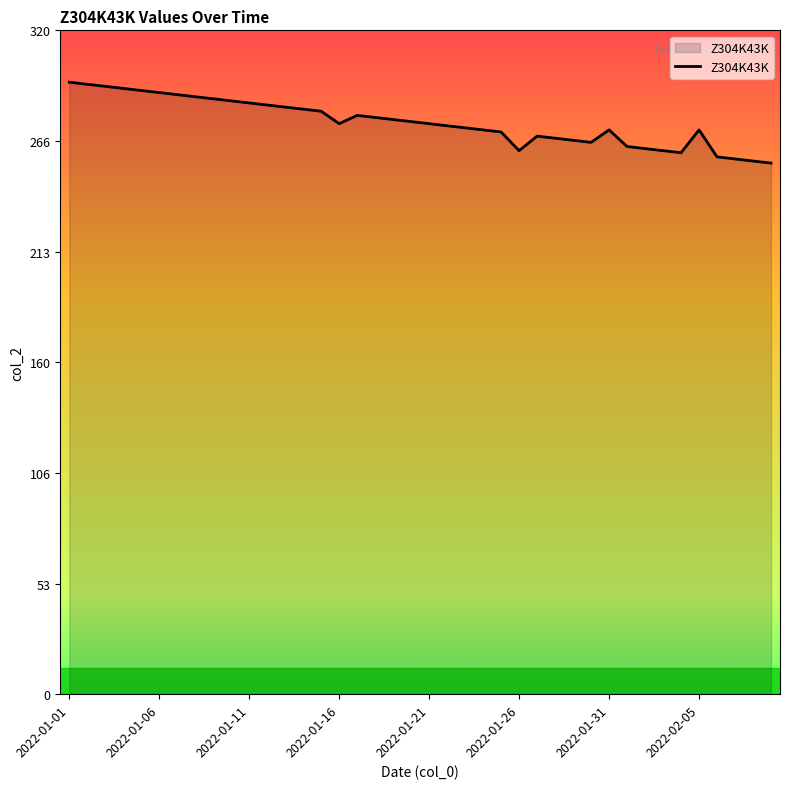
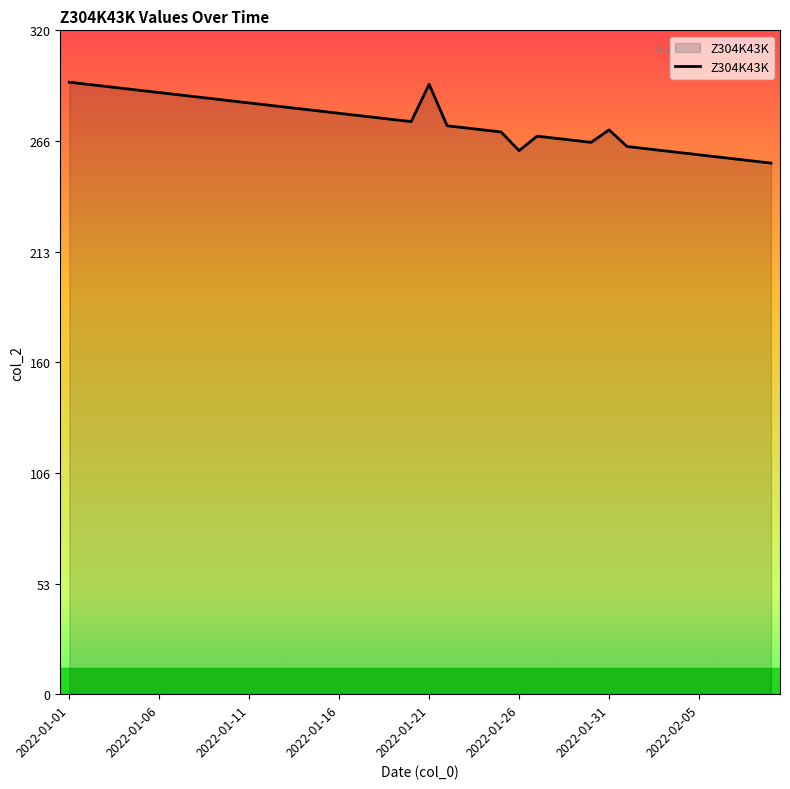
2022-01-16: 275 -> 280
2022-01-21: 275 -> 294
2022-02-05: 272 -> 260
